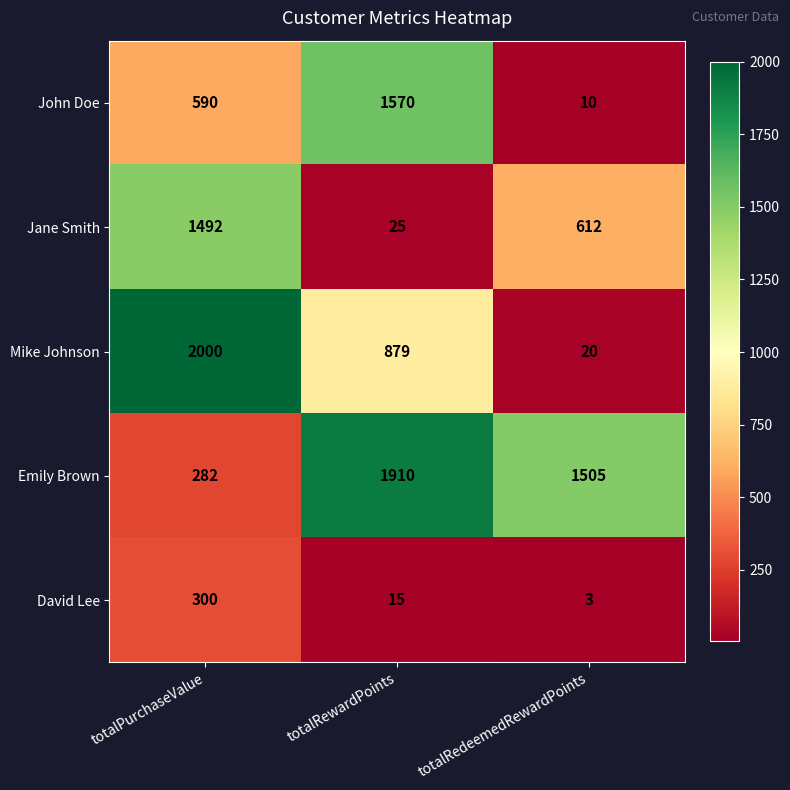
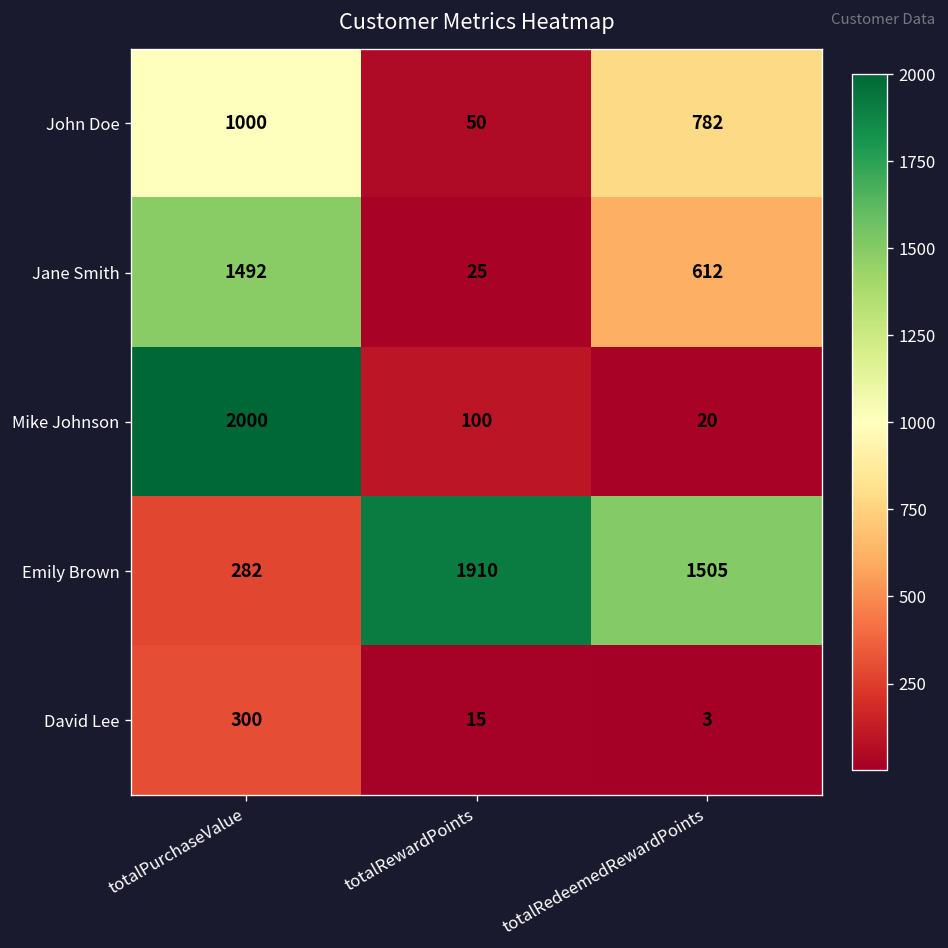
John Doe, totalPurchaseValue: 590 -> 1000
John Doe, totalRewardPoints: 1570 -> 50
John Doe, totalRedeemedRewardPoints: 10 -> 782
Mike Johnson, totalRewardPoints: 879 -> 100
